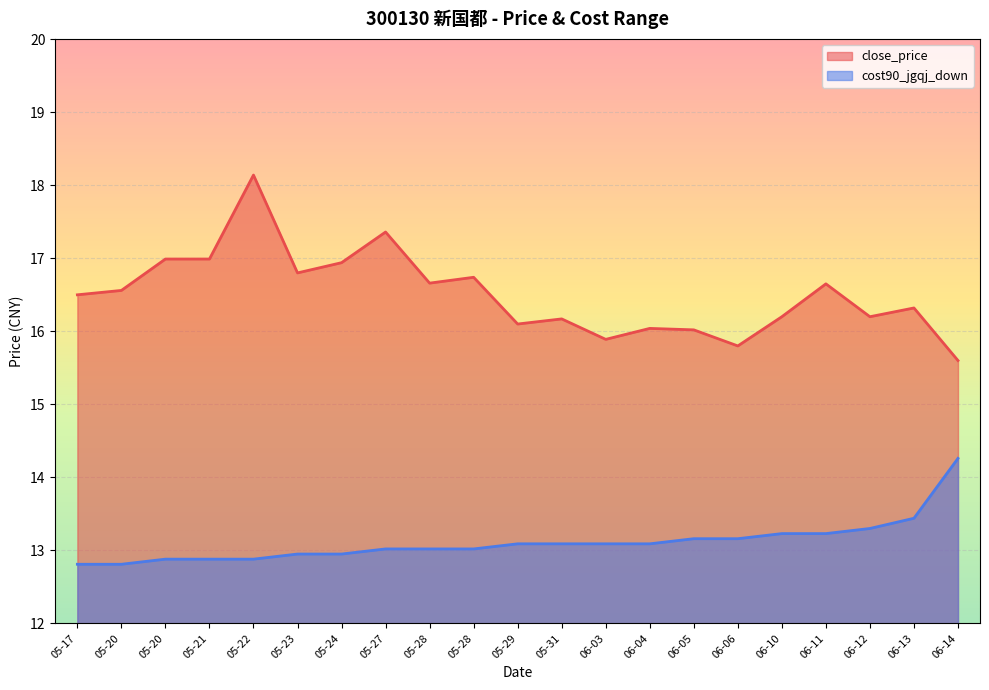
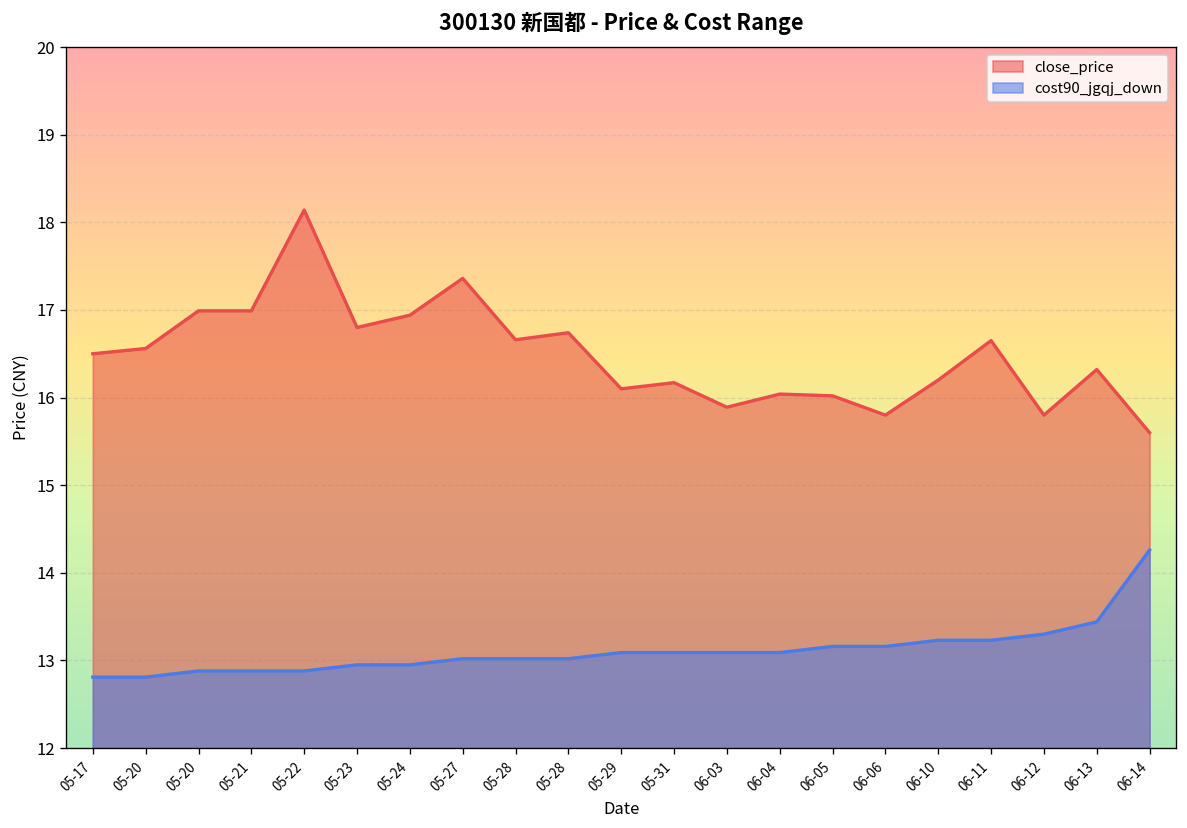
close_price, 06-12: 16.2 -> 15.8
